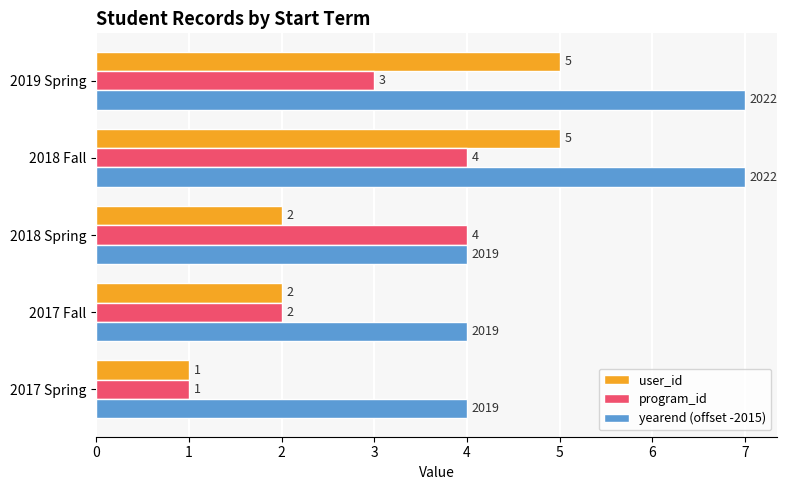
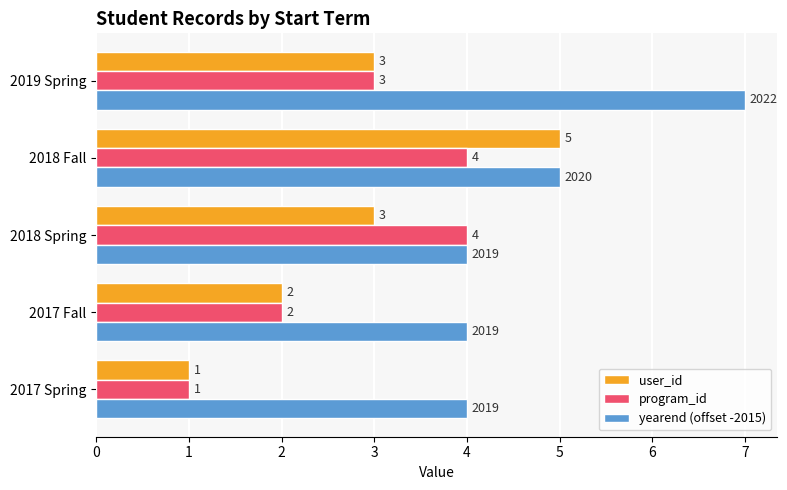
user_id, 2019 Spring: 5 -> 3
yearend (offset -2015), 2018 Fall: 2022 -> 2020
user_id, 2018 Spring: 2 -> 3
